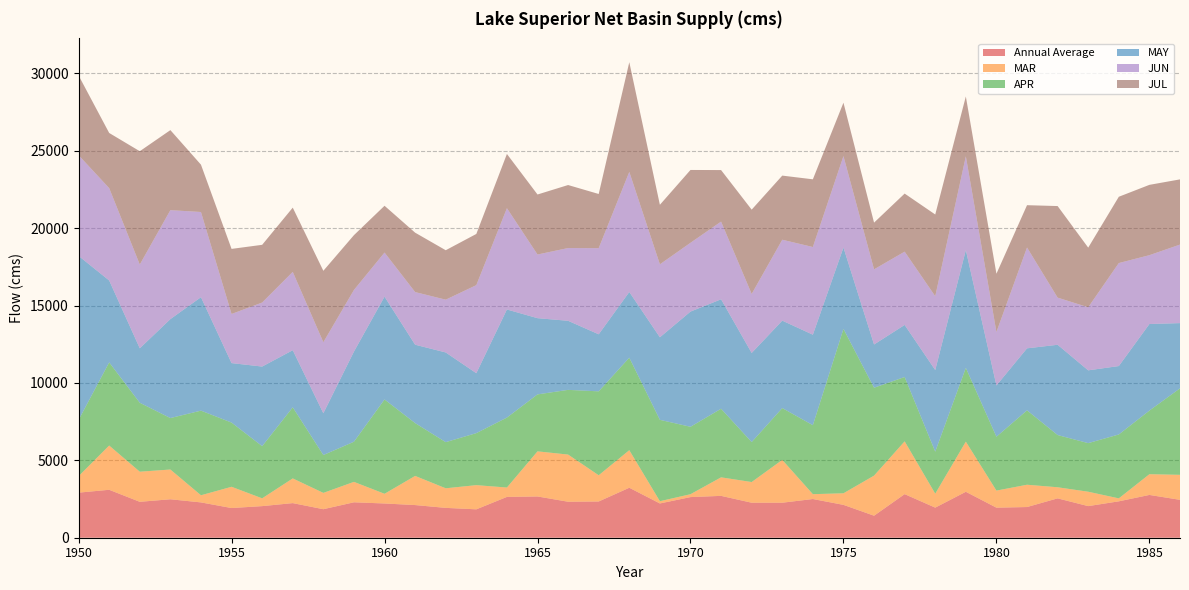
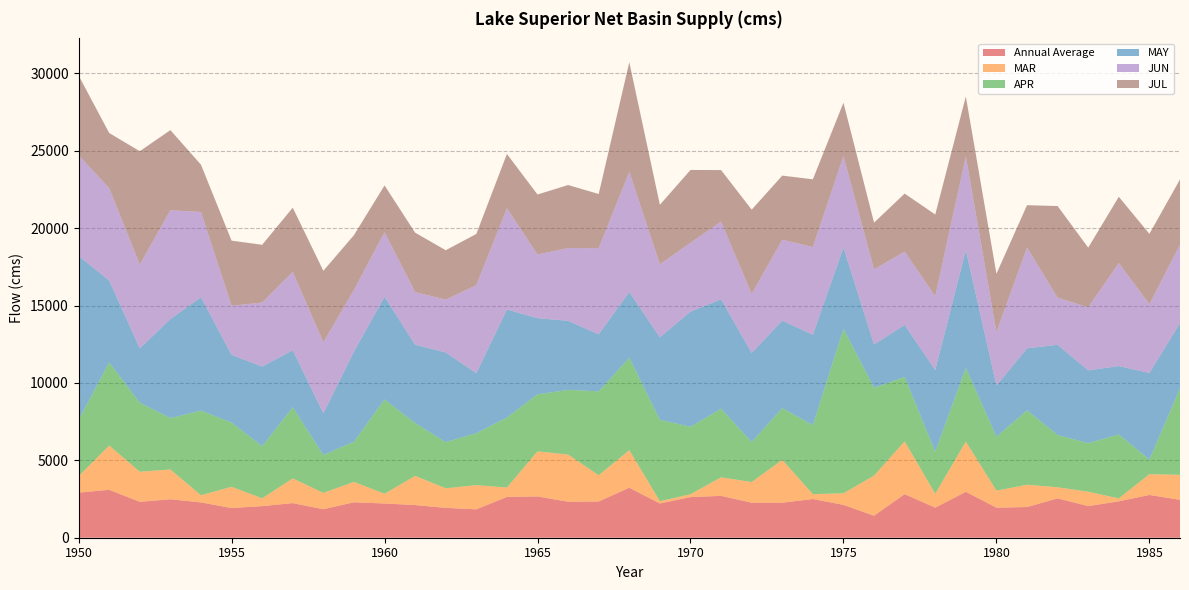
MAY, 1955: 3800 -> 4400
JUN, 1960: 2800 -> 4200
APR, 1985: 4100 -> 900
